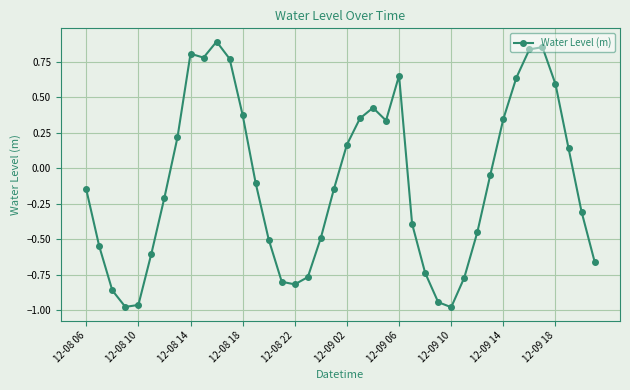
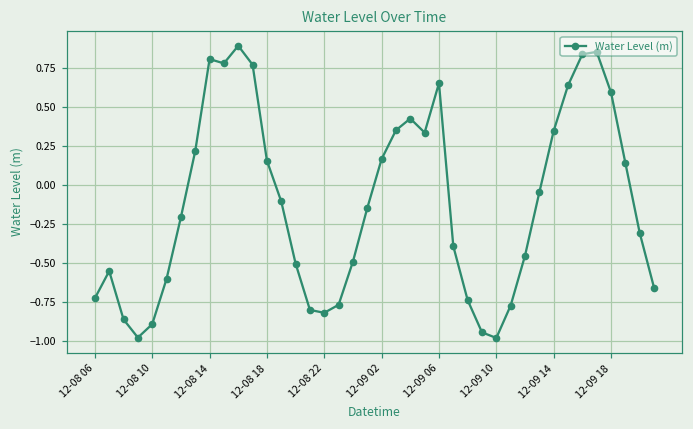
12-08 06: -0.15 -> -0.73
12-08 10: -0.96 -> -0.89
12-08 18: 0.37 -> 0.16
